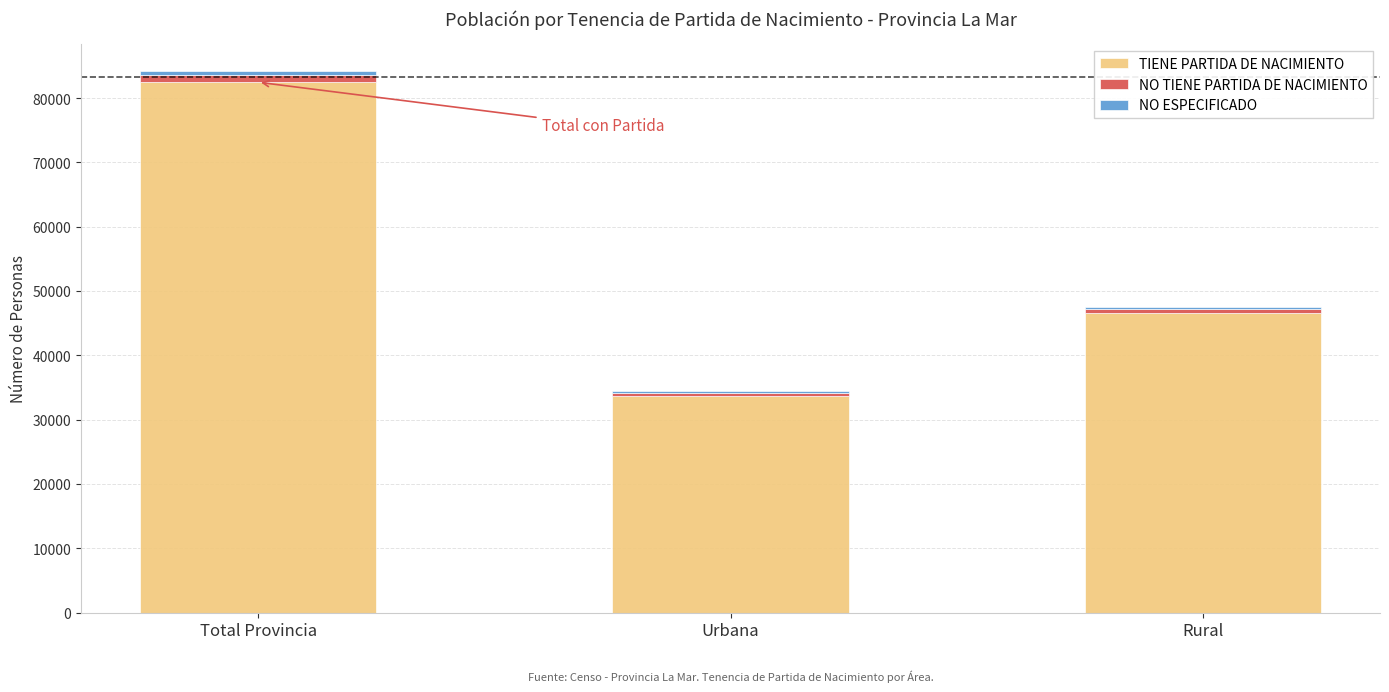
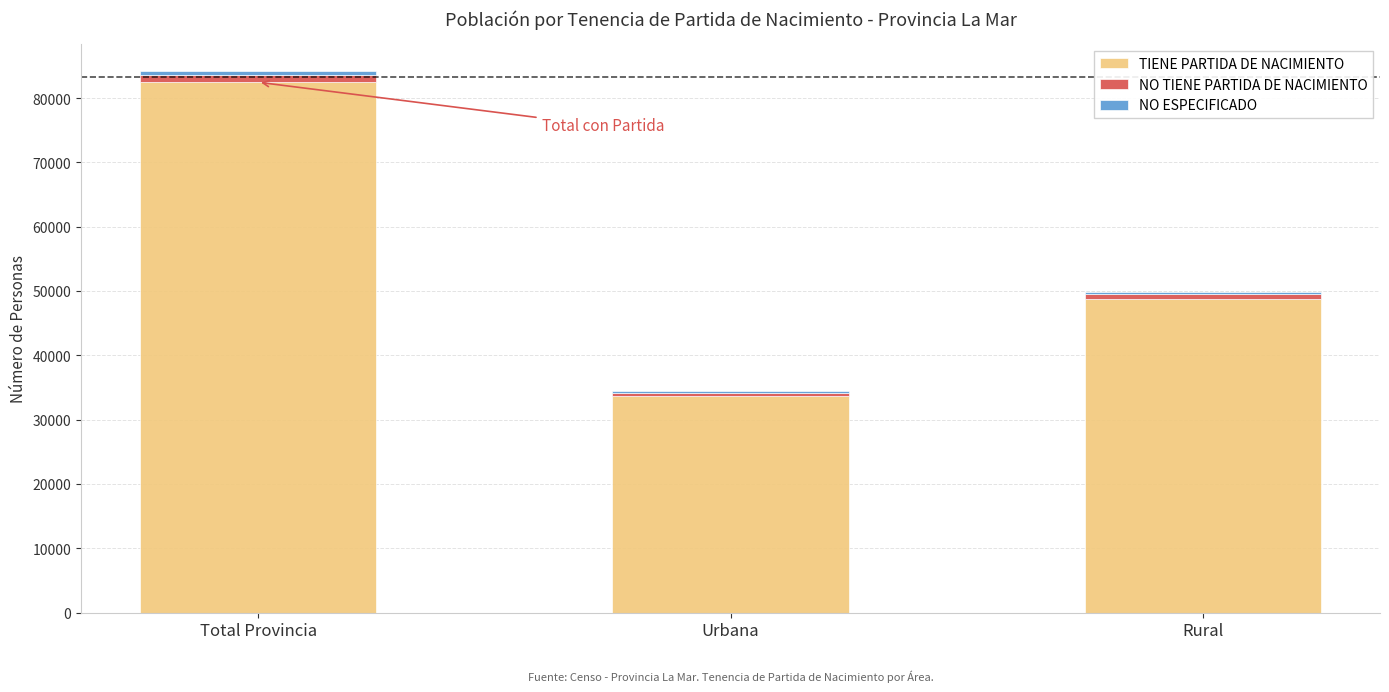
TIENE PARTIDA DE NACIMIENTO, Rural: 47000 -> 49000
